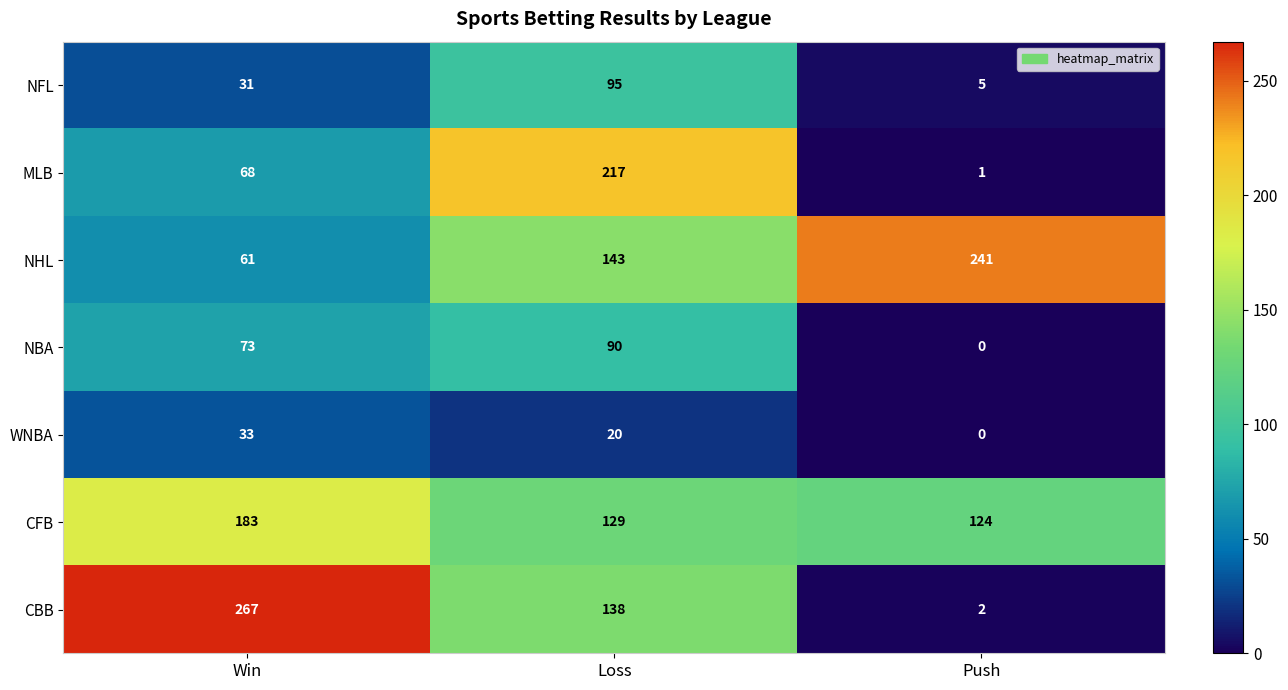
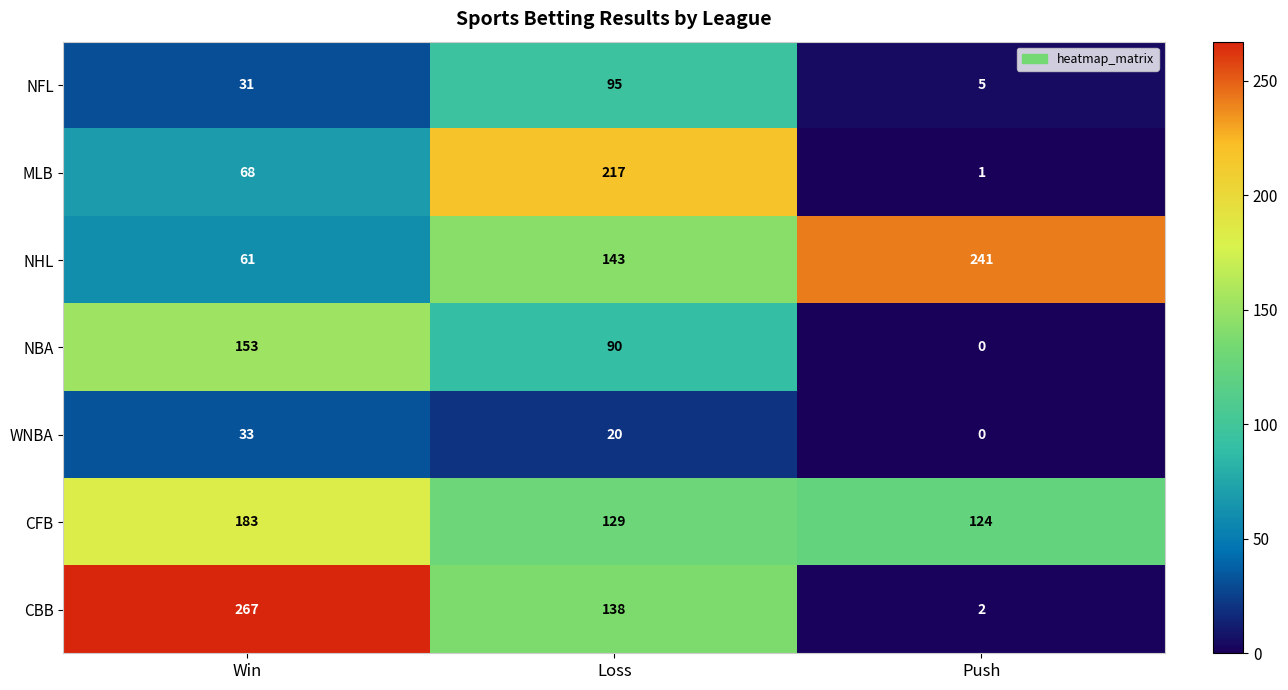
NBA, Win: 73 -> 153
